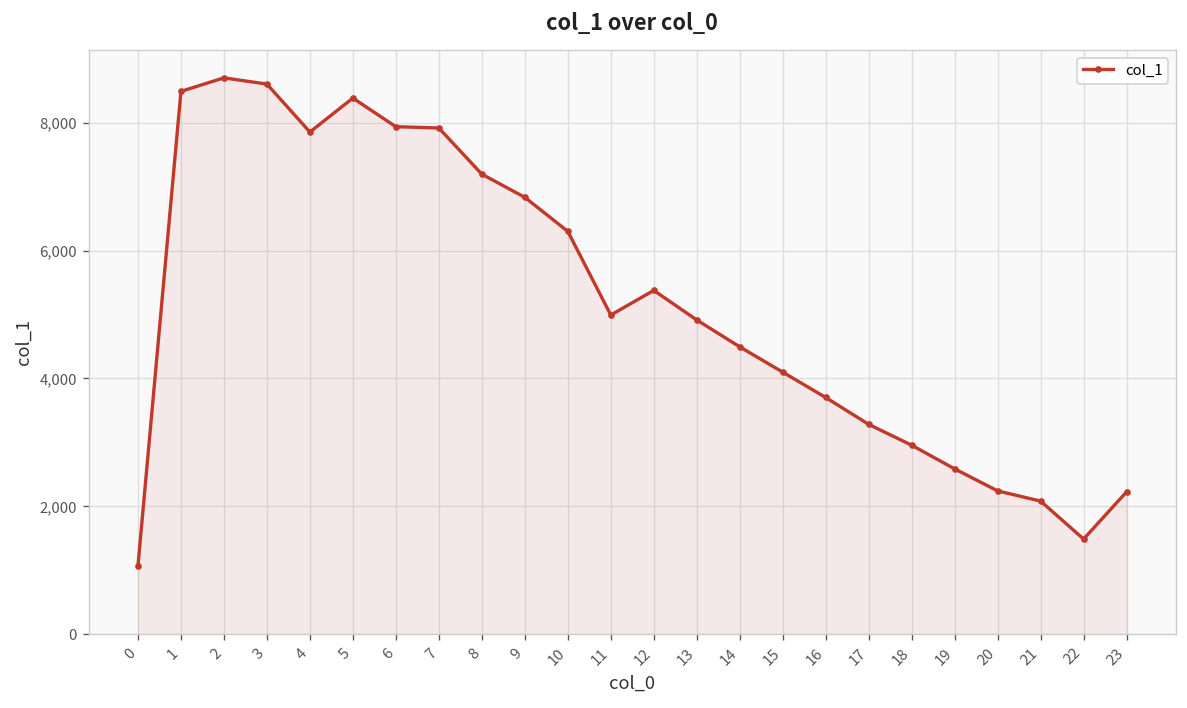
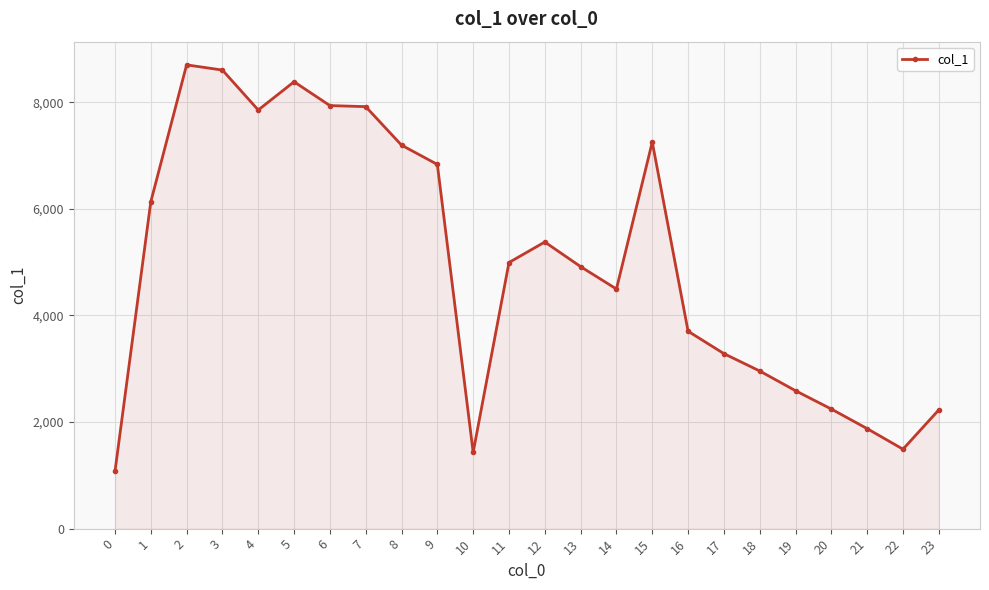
1: 8,500 -> 6,100
10: 6,300 -> 1,400
15: 4,100 -> 7,300
21: 2,100 -> 1,900
